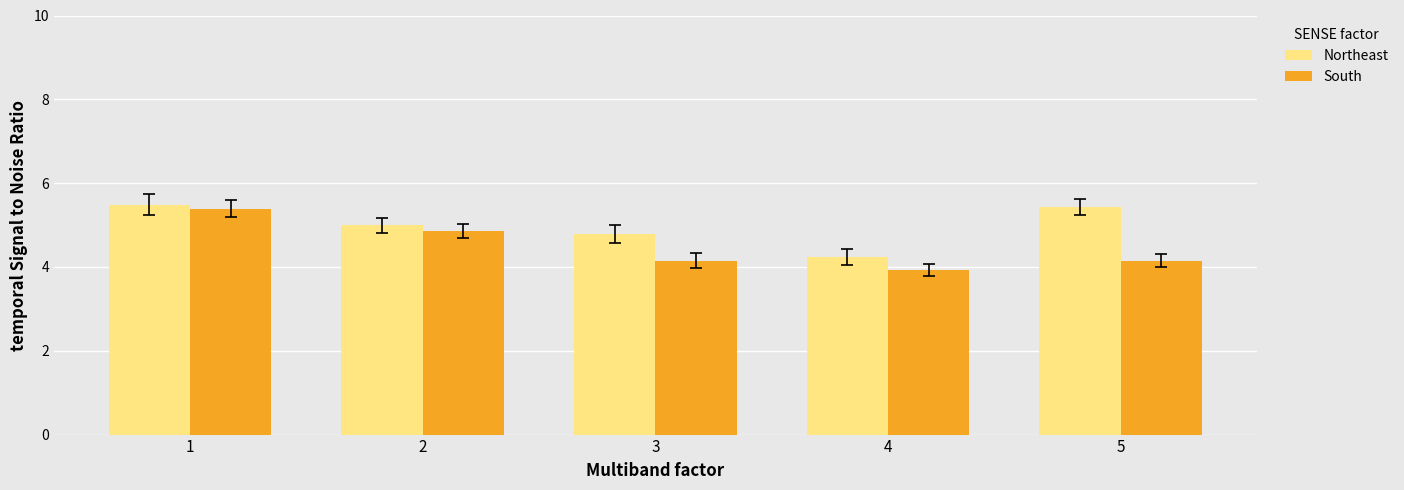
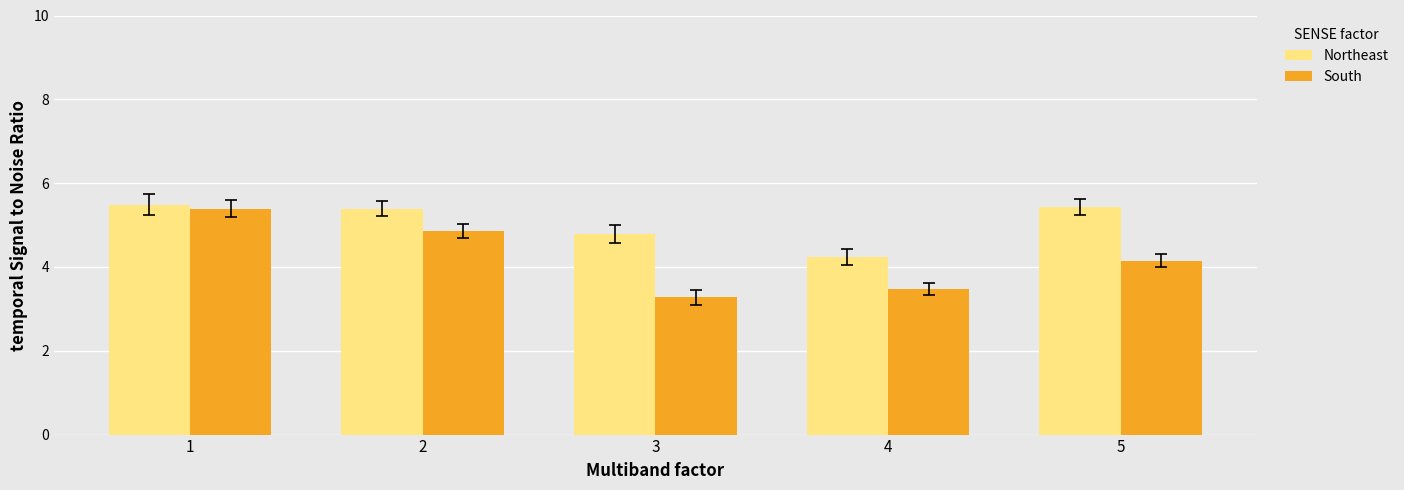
Northeast, 2: 5.0 -> 5.4
South, 3: 4.2 -> 3.3
South, 4: 3.9 -> 3.5
